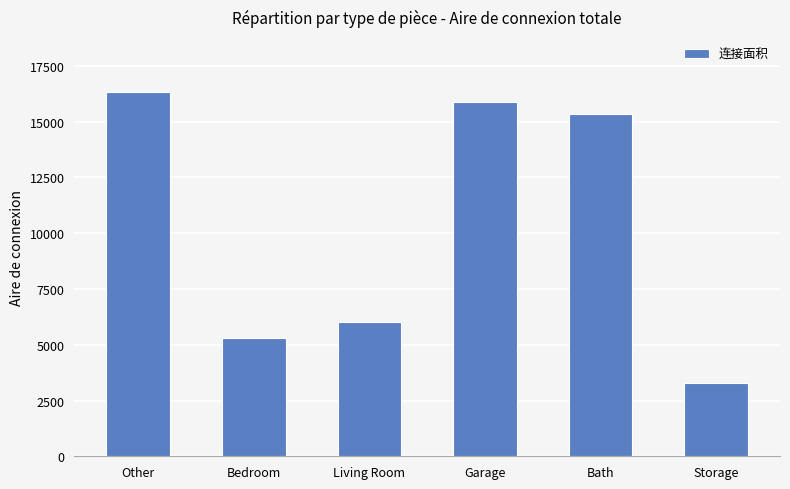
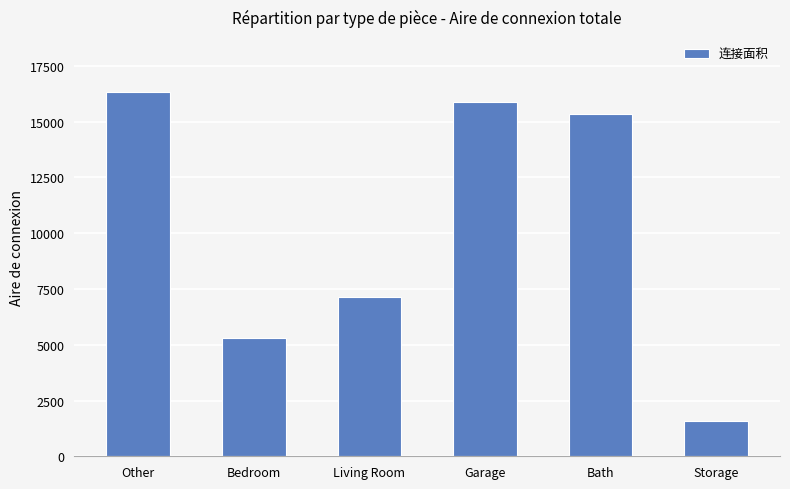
Living Room: 6000 -> 7100
Storage: 3300 -> 1600
